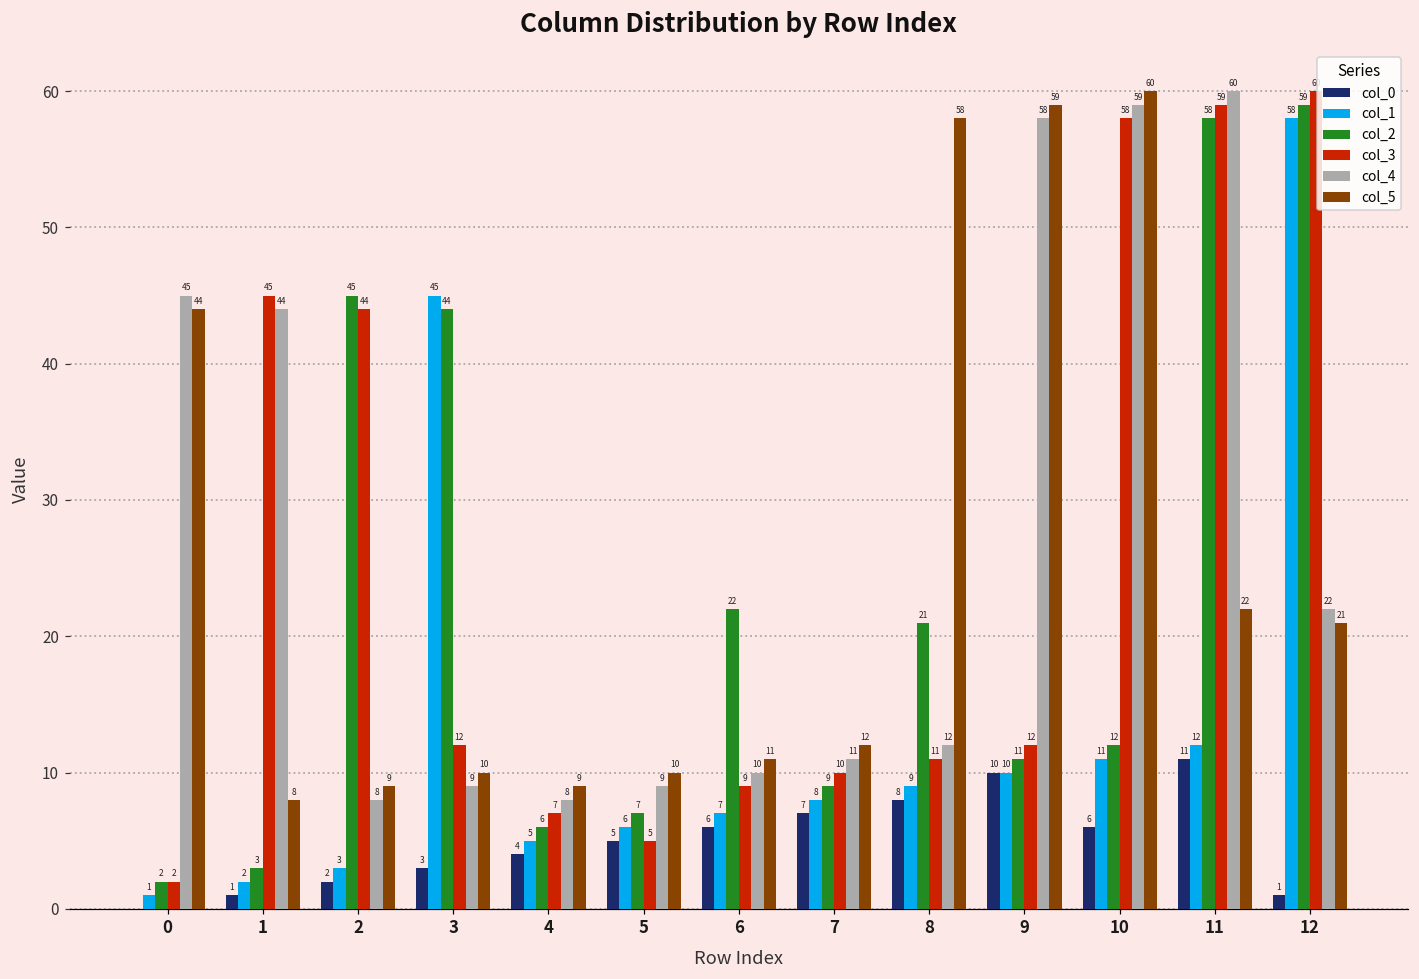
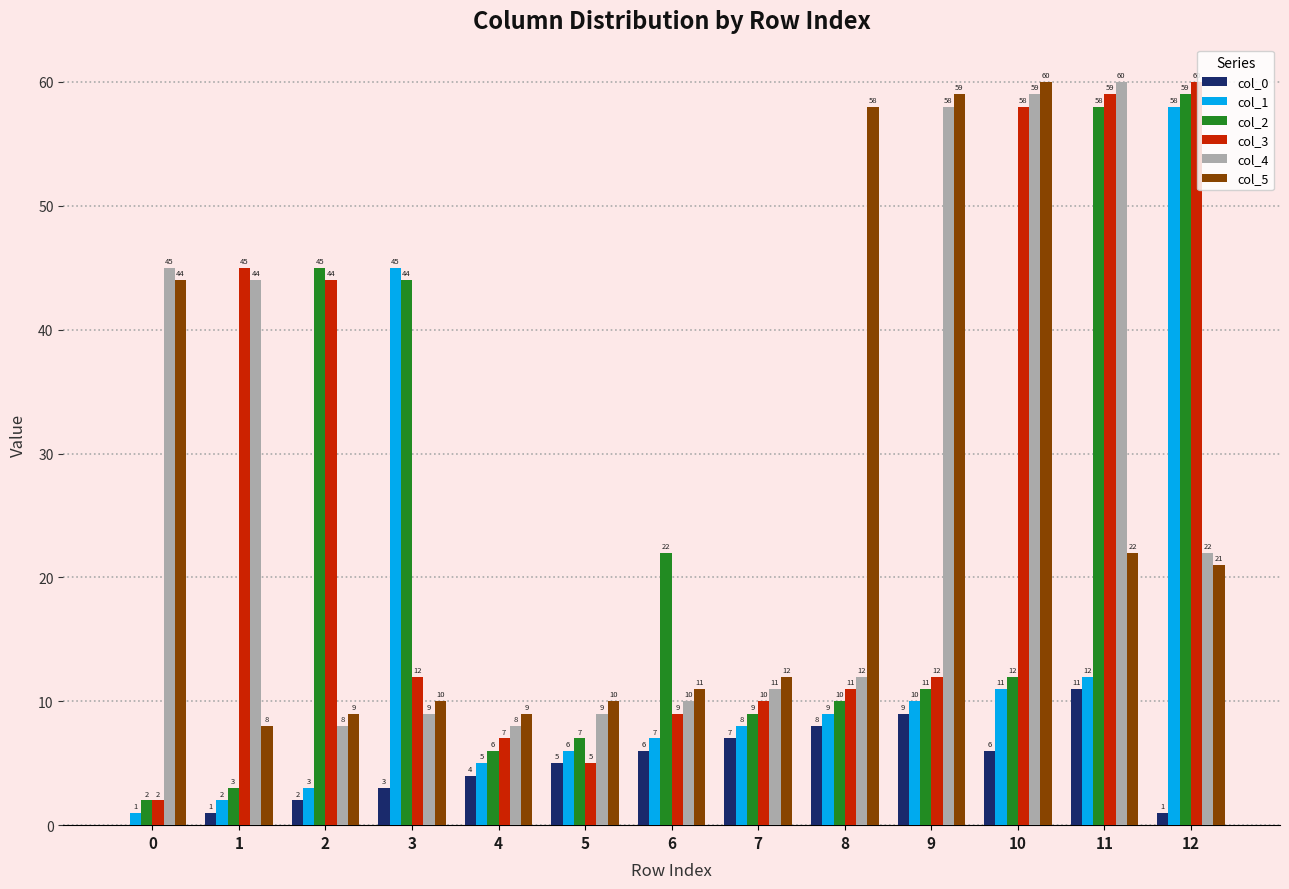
col_2, 8: 21 -> 10
col_0, 9: 10 -> 9
